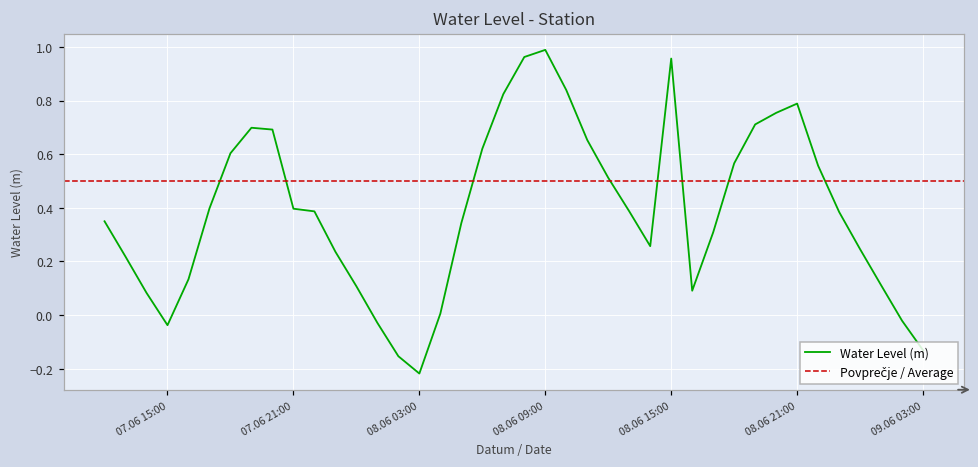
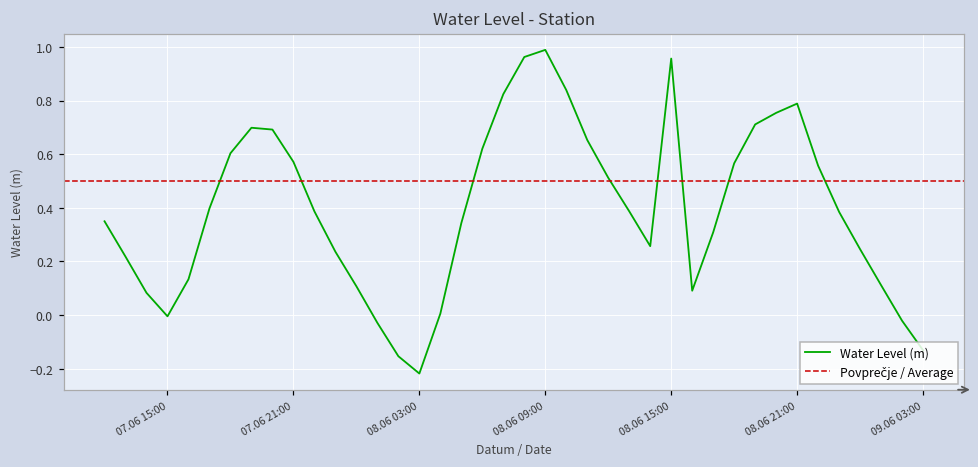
07.06 15:00: -0.04 -> 0.00
07.06 21:00: 0.40 -> 0.57
